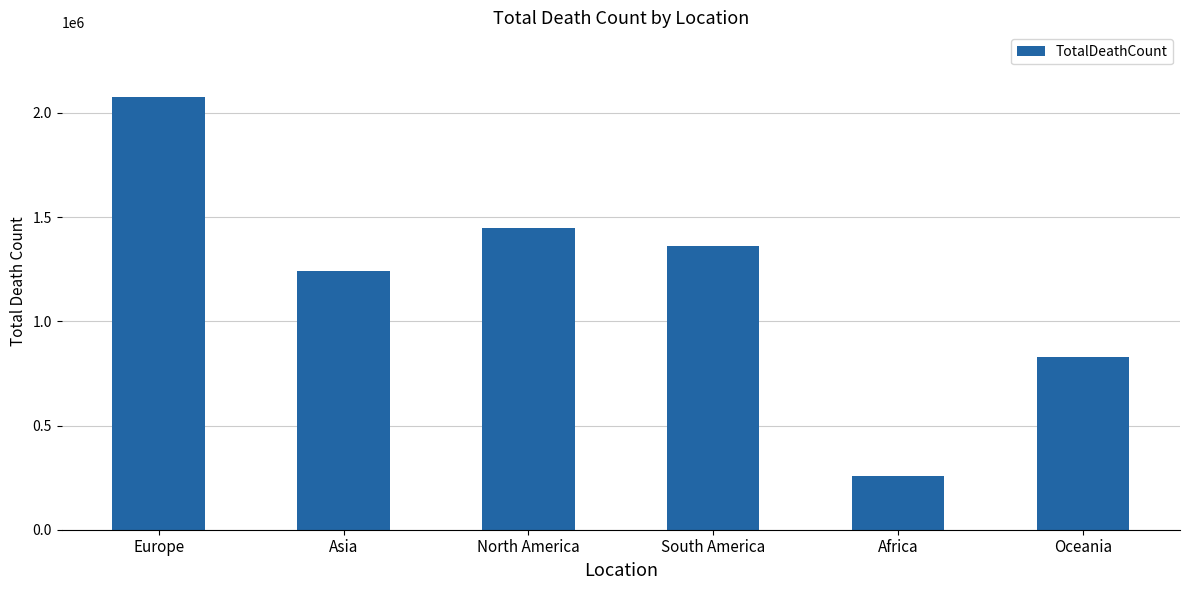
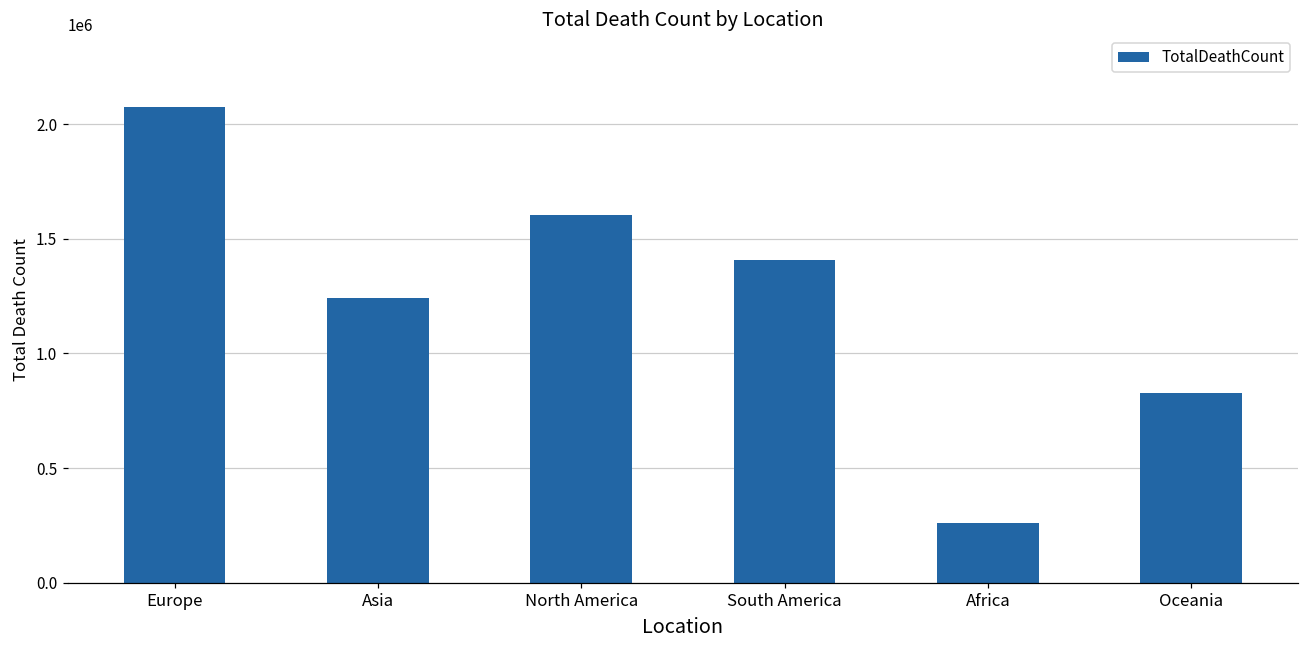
North America: 1450000 -> 1610000
South America: 1360000 -> 1410000
